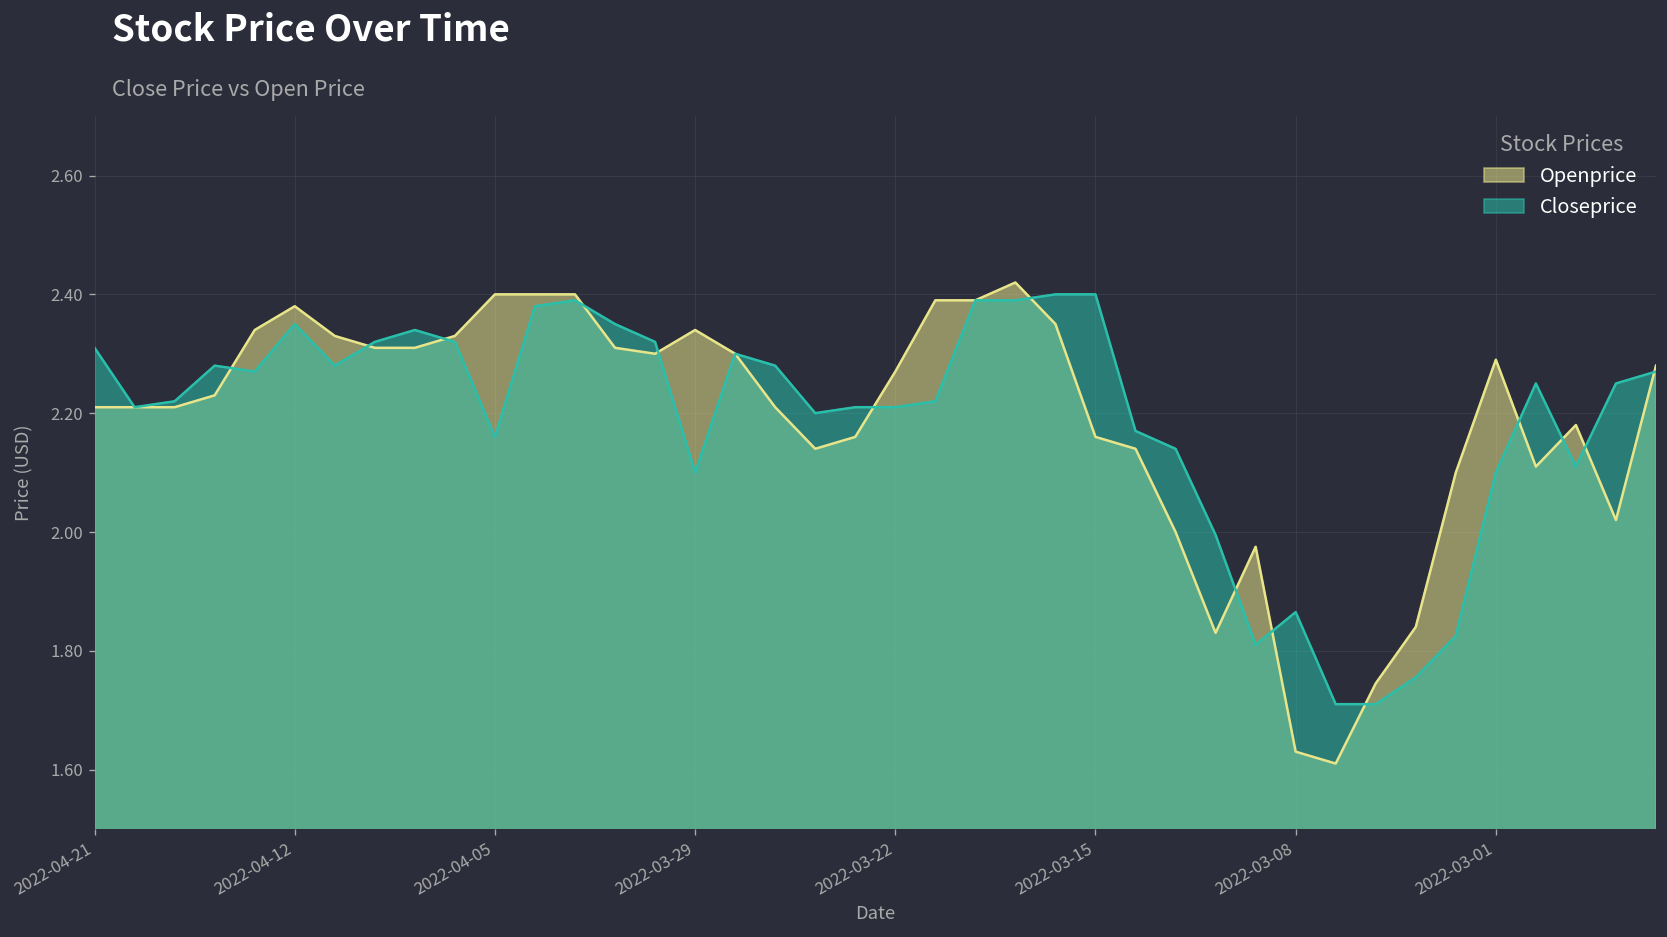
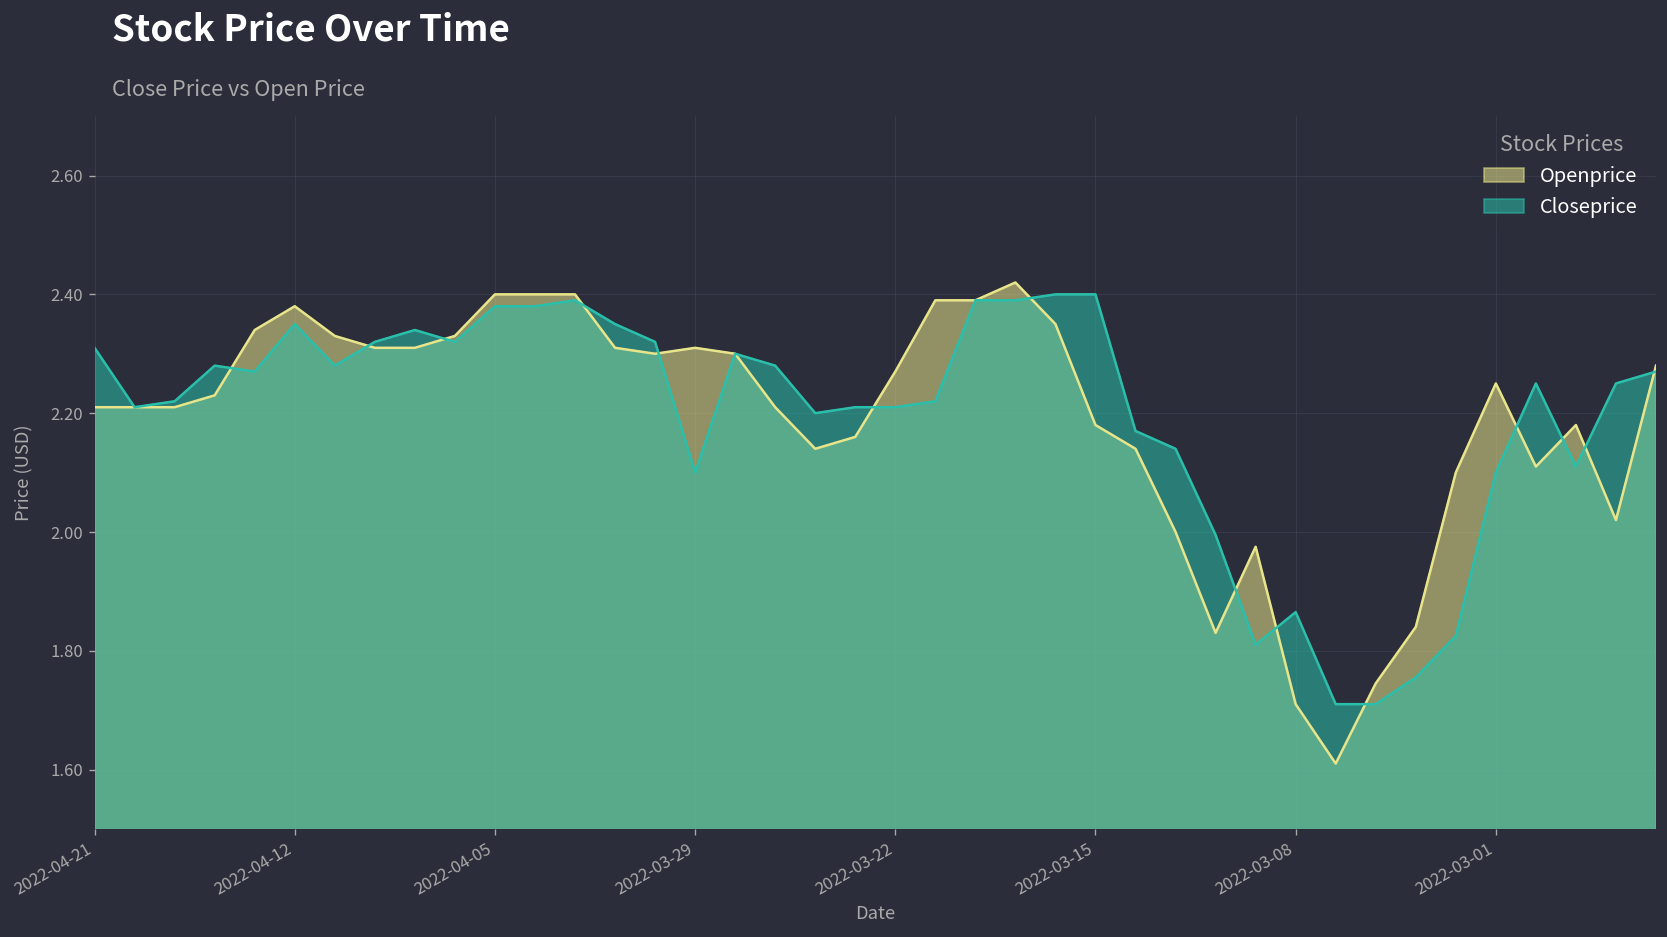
Closeprice, 2022-04-05: 2.16 -> 2.38
Openprice, 2022-03-29: 2.34 -> 2.31
Openprice, 2022-03-15: 2.16 -> 2.18
Openprice, 2022-03-08: 1.63 -> 1.71
Openprice, 2022-03-01: 2.29 -> 2.25
